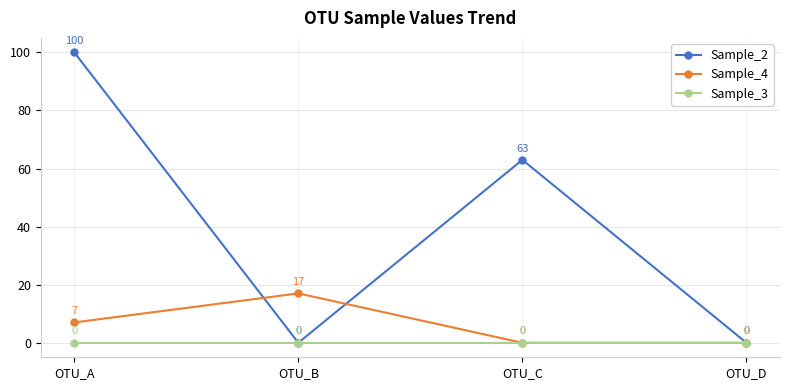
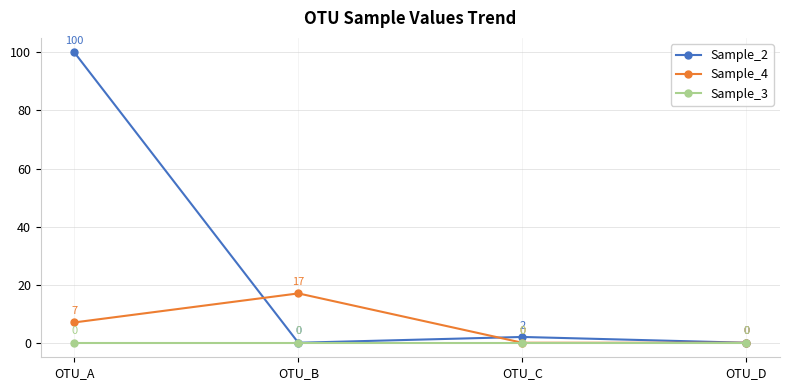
Sample_2, OTU_C: 63 -> 2
